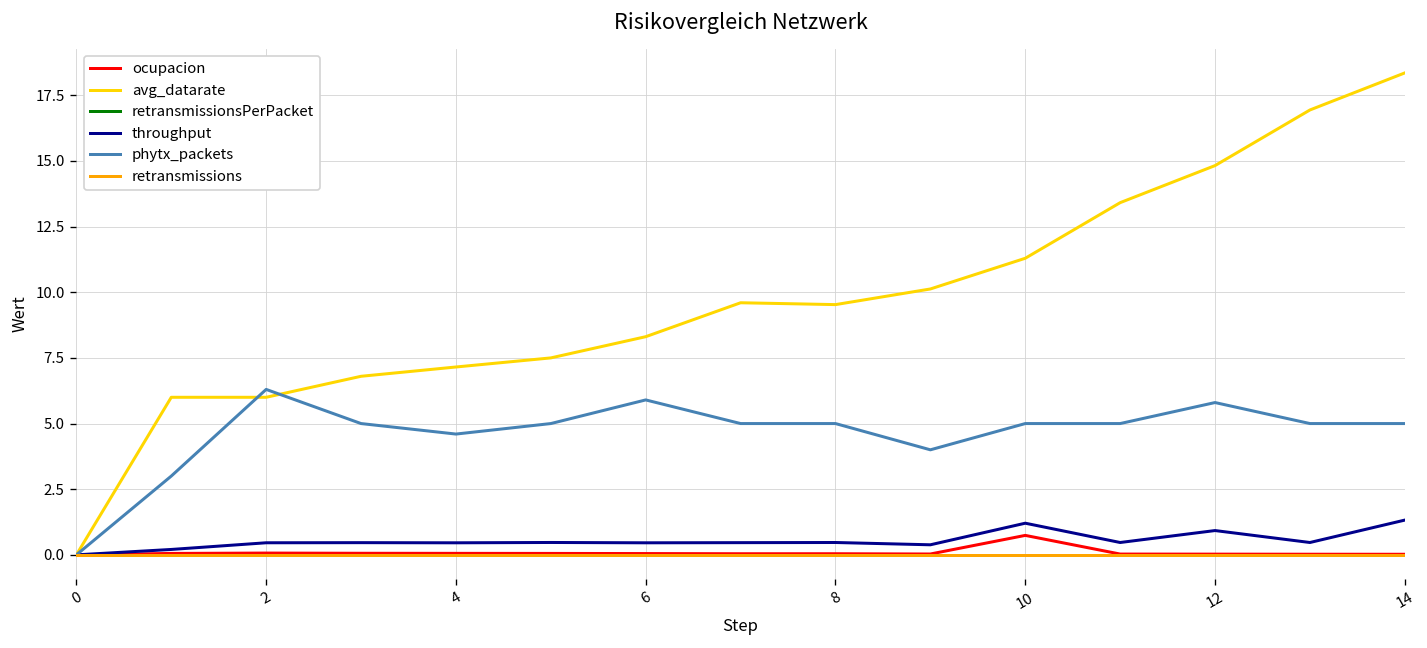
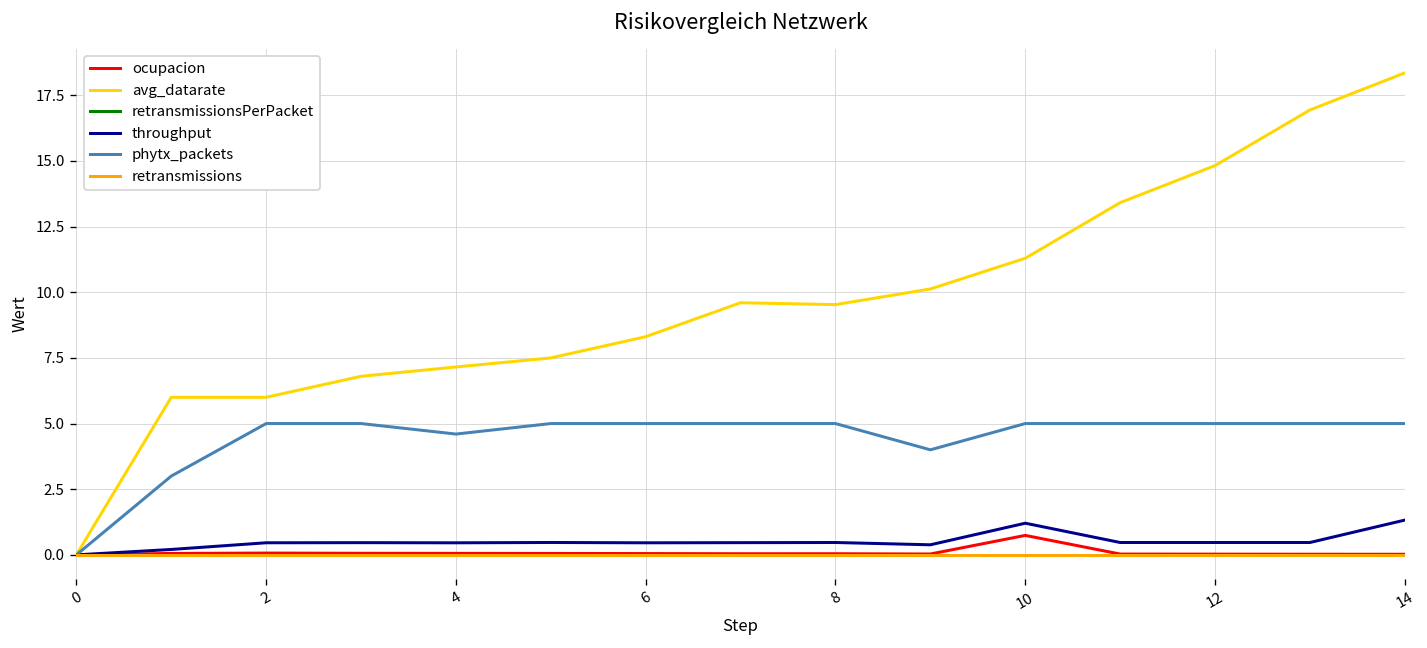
phytx_packets, 2: 6.3 -> 5.0
phytx_packets, 6: 5.9 -> 5.0
throughput, 12: 0.9 -> 0.5
phytx_packets, 12: 5.8 -> 5.0
